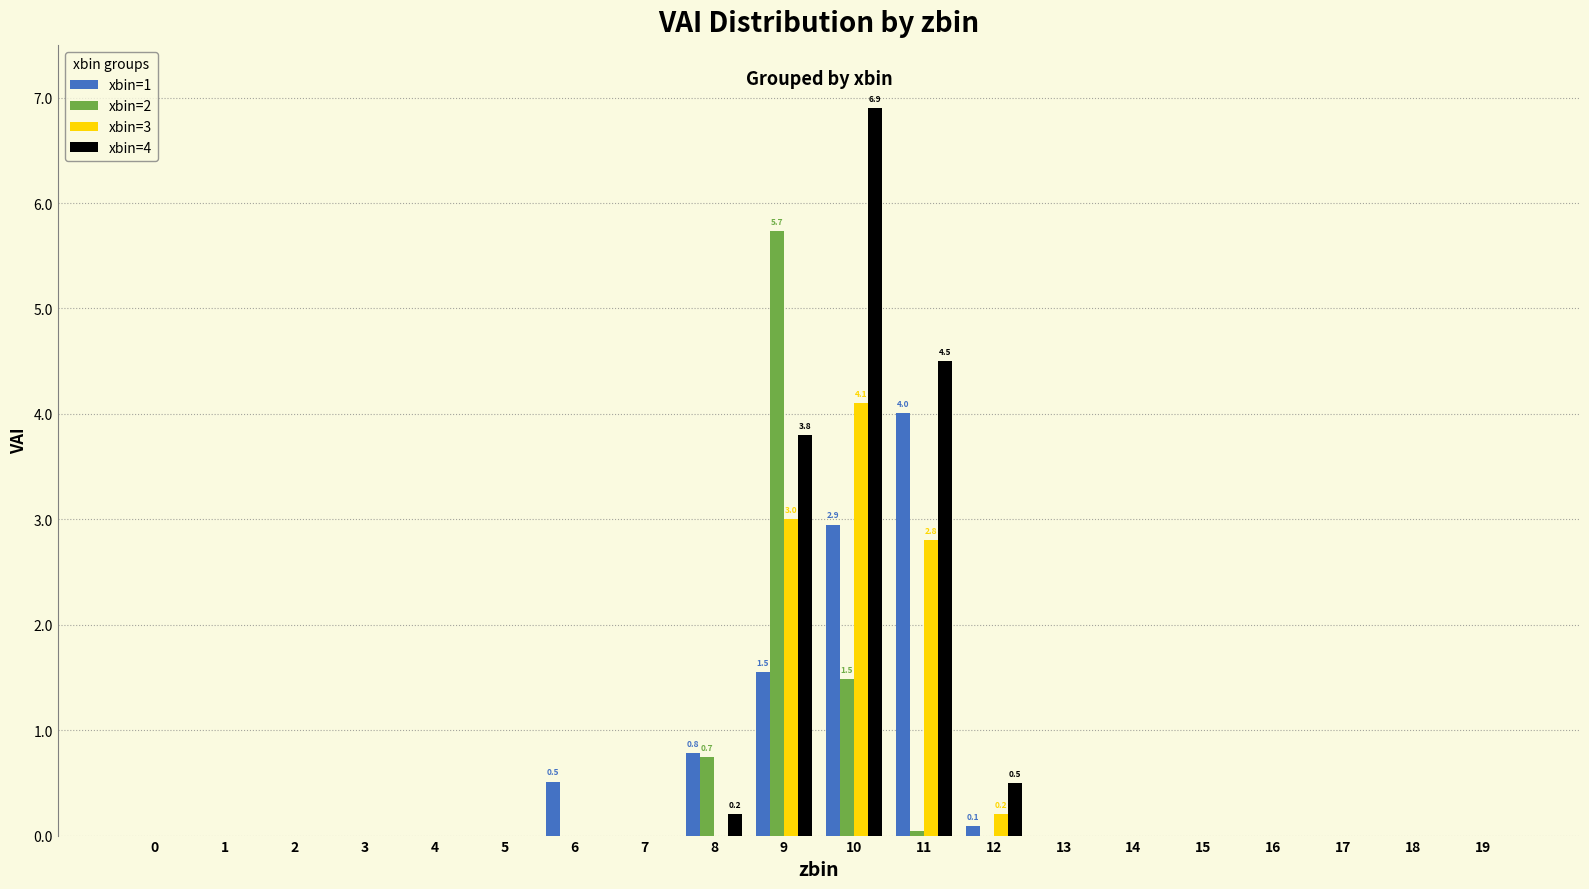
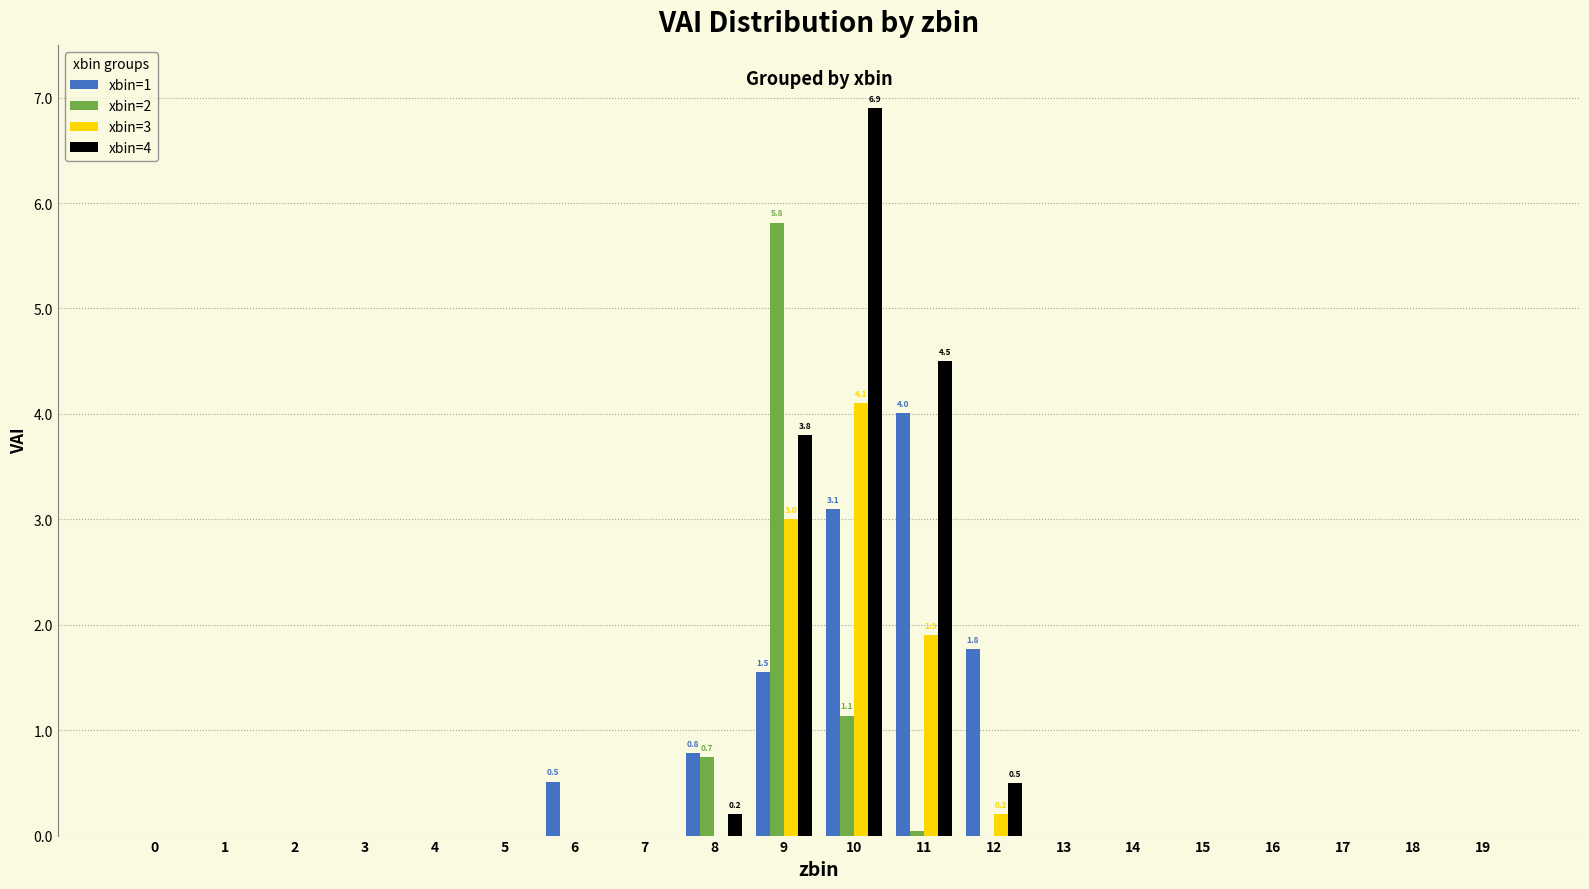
xbin=2, 9: 5.7 -> 5.8
xbin=1, 10: 2.9 -> 3.1
xbin=2, 10: 1.5 -> 1.1
xbin=3, 11: 2.8 -> 1.9
xbin=1, 12: 0.1 -> 1.8
